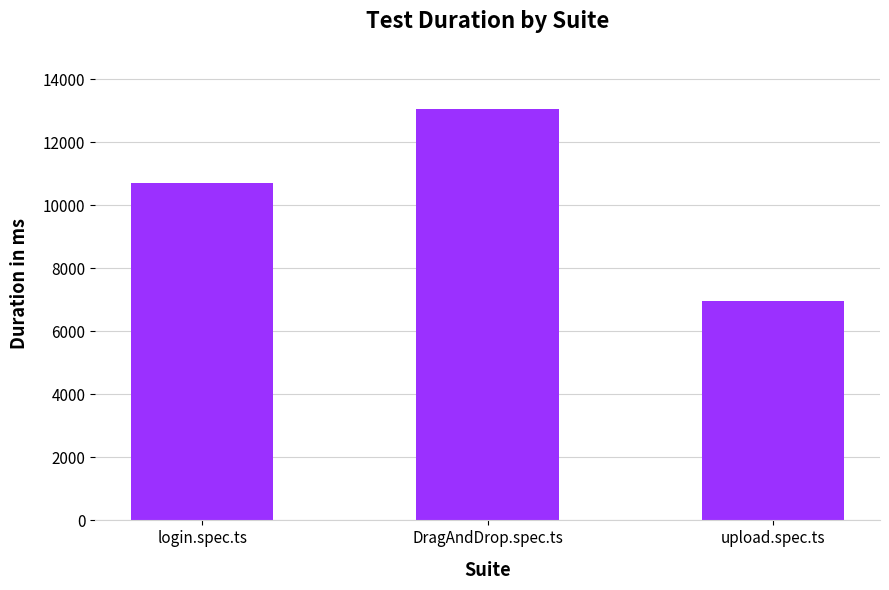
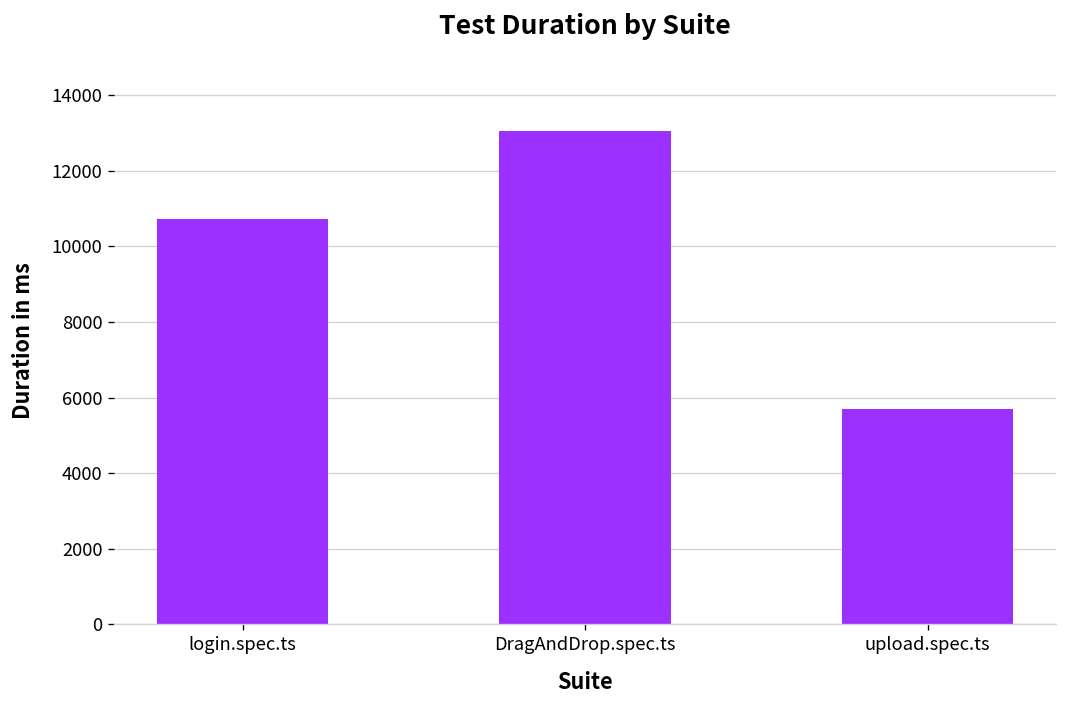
upload.spec.ts: 7000 -> 5700
